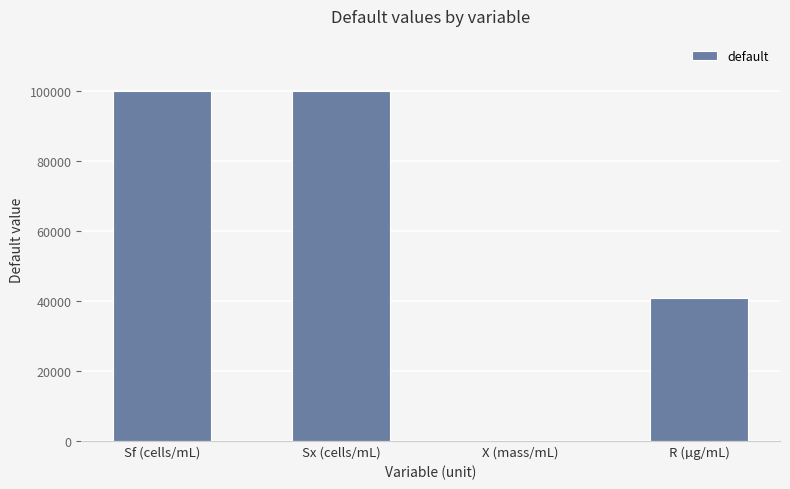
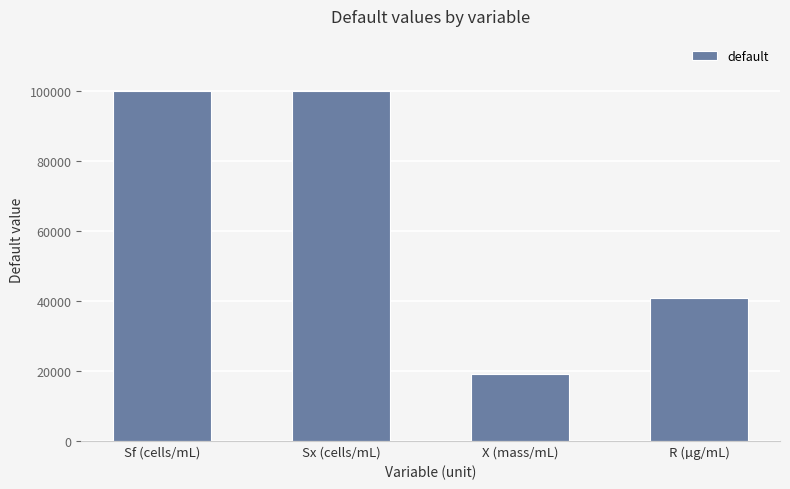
X (mass/mL): 0 -> 19000
